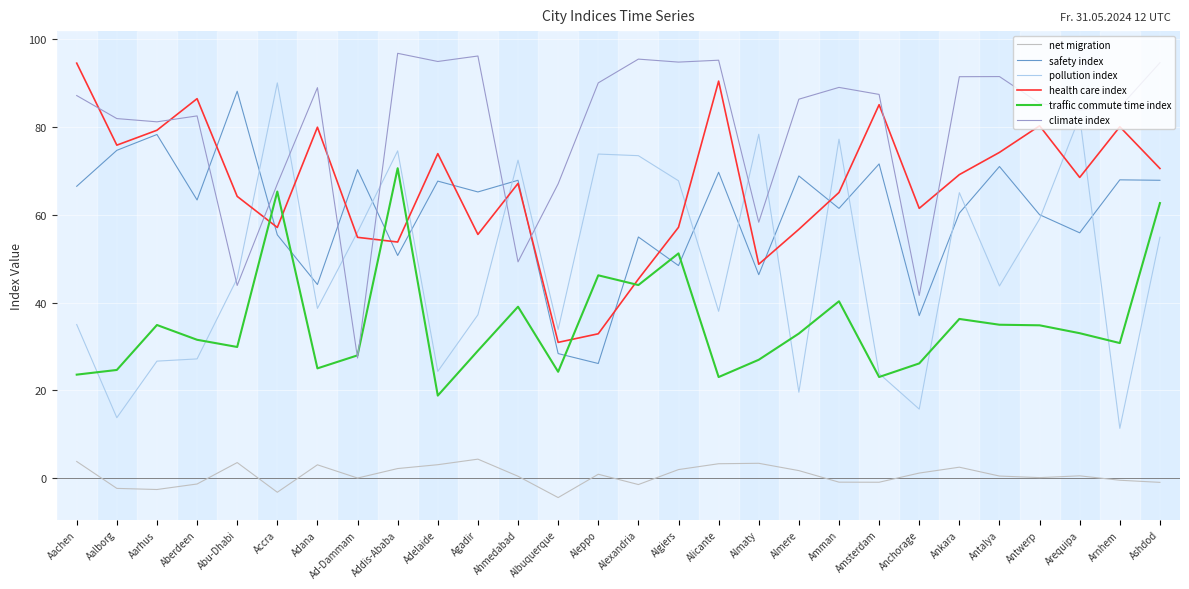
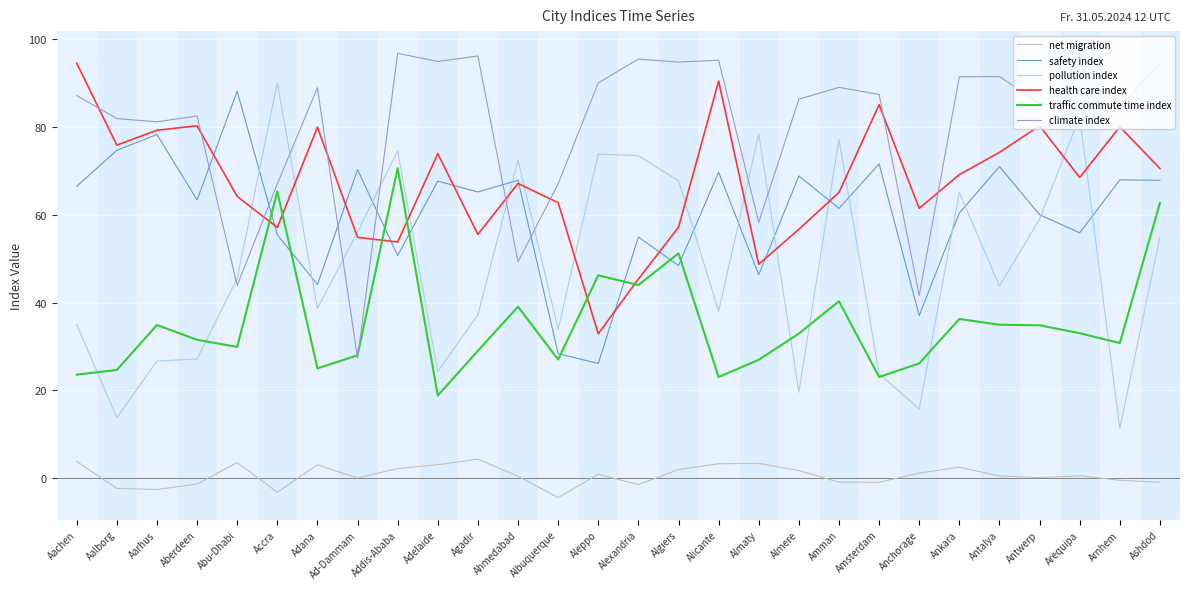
health care index, Aberdeen: 86 -> 80
health care index, Albuquerque: 31 -> 63
traffic commute time index, Albuquerque: 24 -> 27
